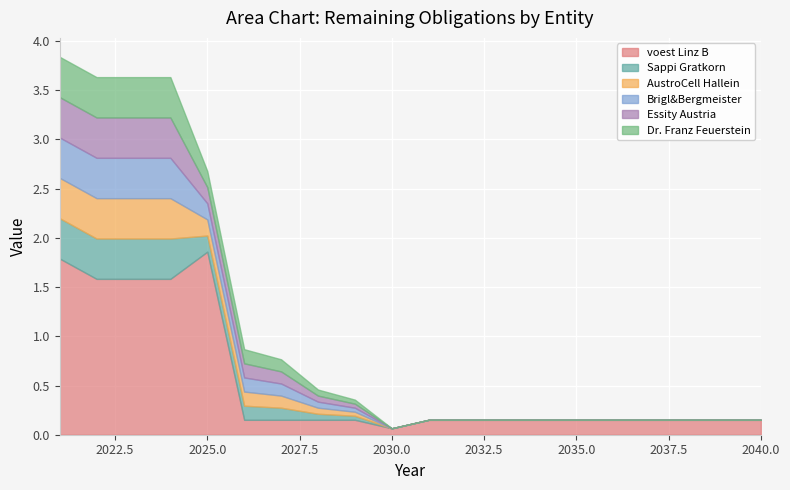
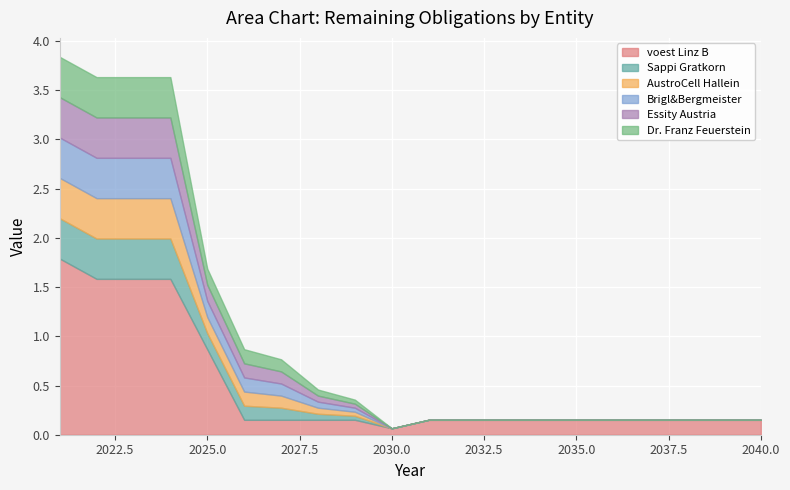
voest Linz B, 2025.0: 1.9 -> 0.9
